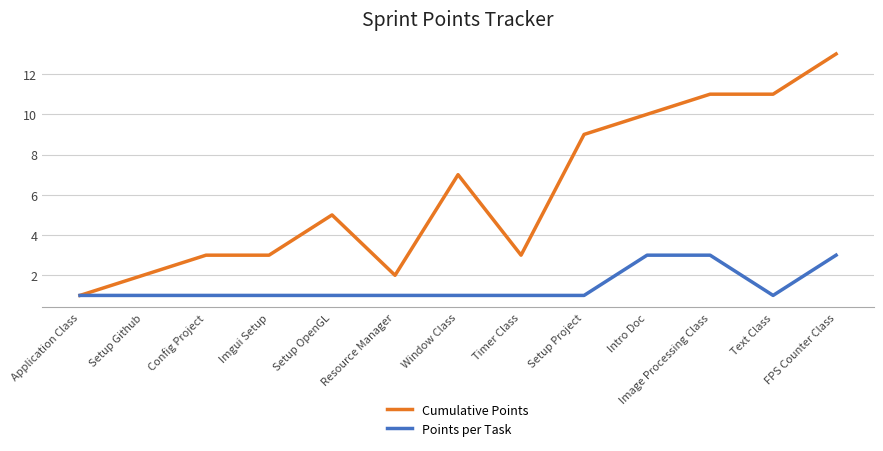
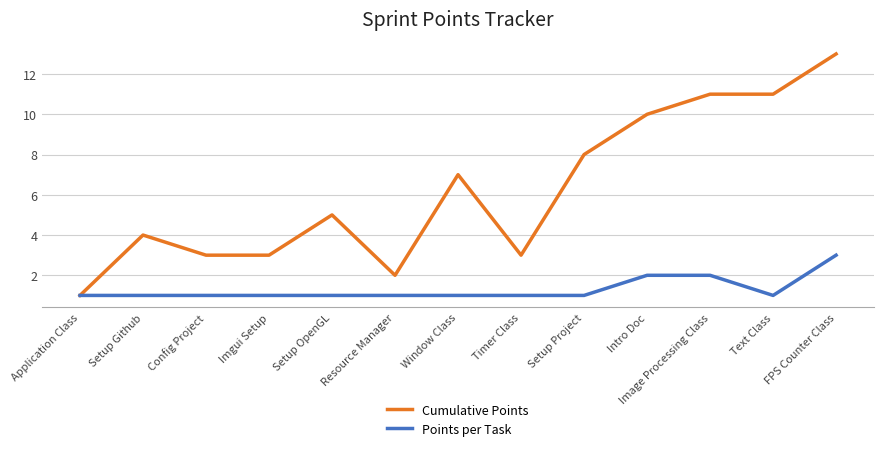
Cumulative Points, Setup Github: 2 -> 4
Cumulative Points, Setup Project: 9 -> 8
Points per Task, Intro Doc: 3 -> 2
Points per Task, Image Processing Class: 3 -> 2
